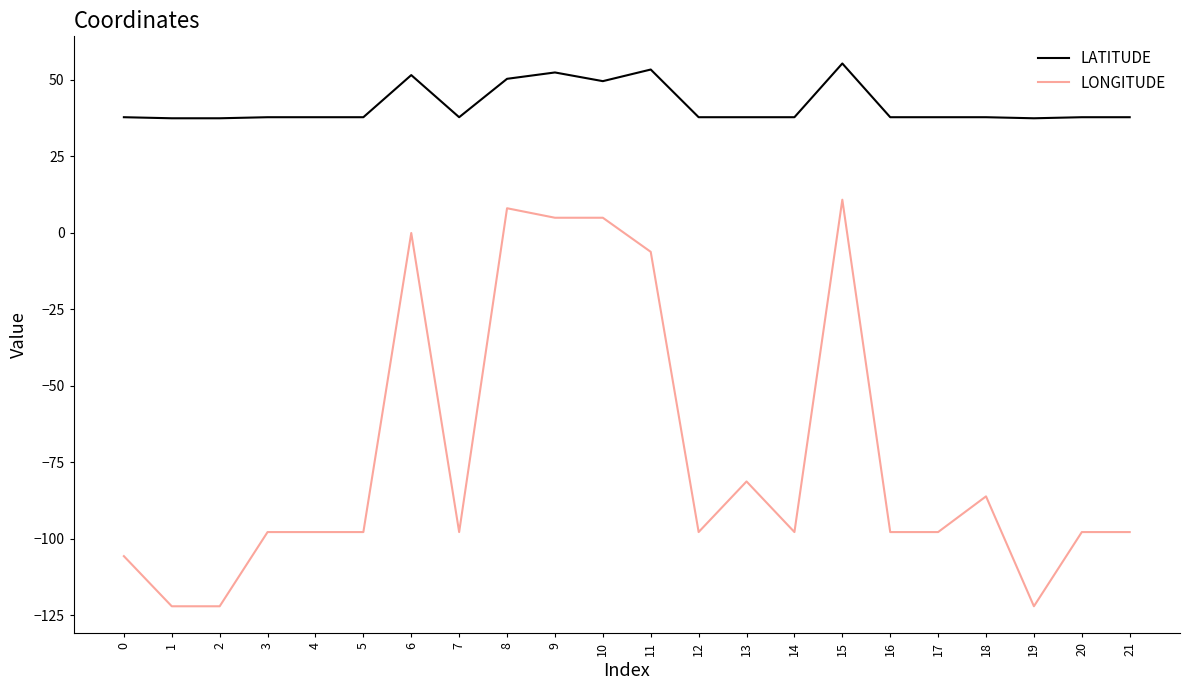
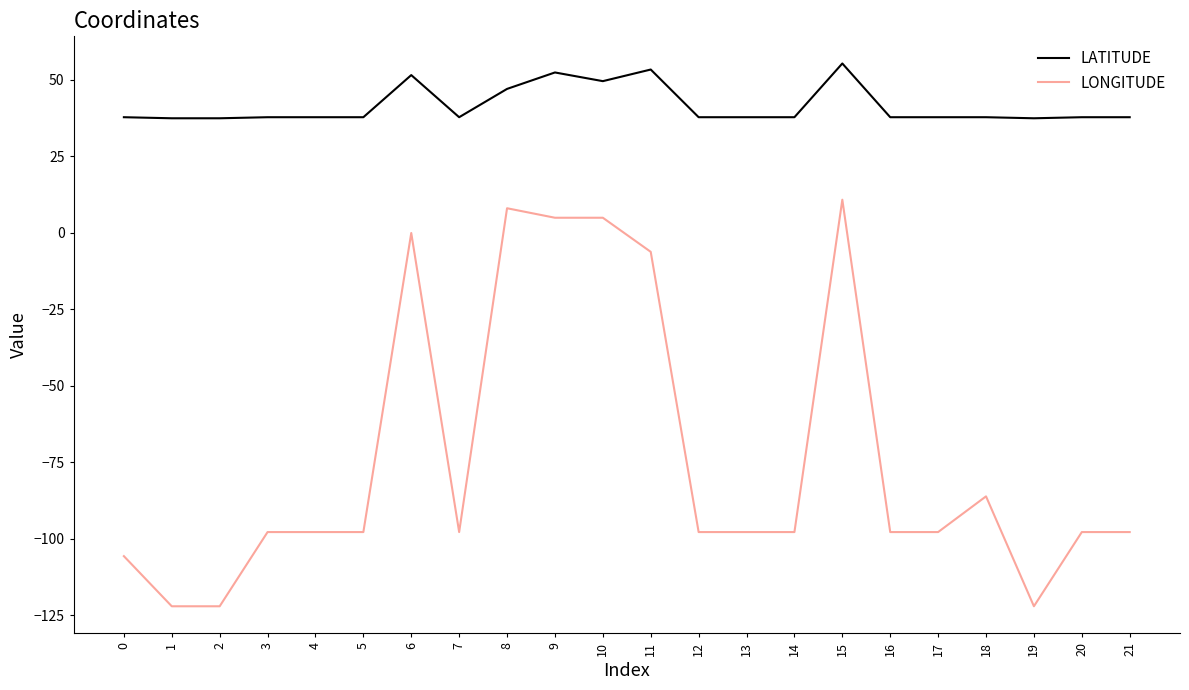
LATITUDE, 8: 50 -> 47
LONGITUDE, 13: -81 -> -98
